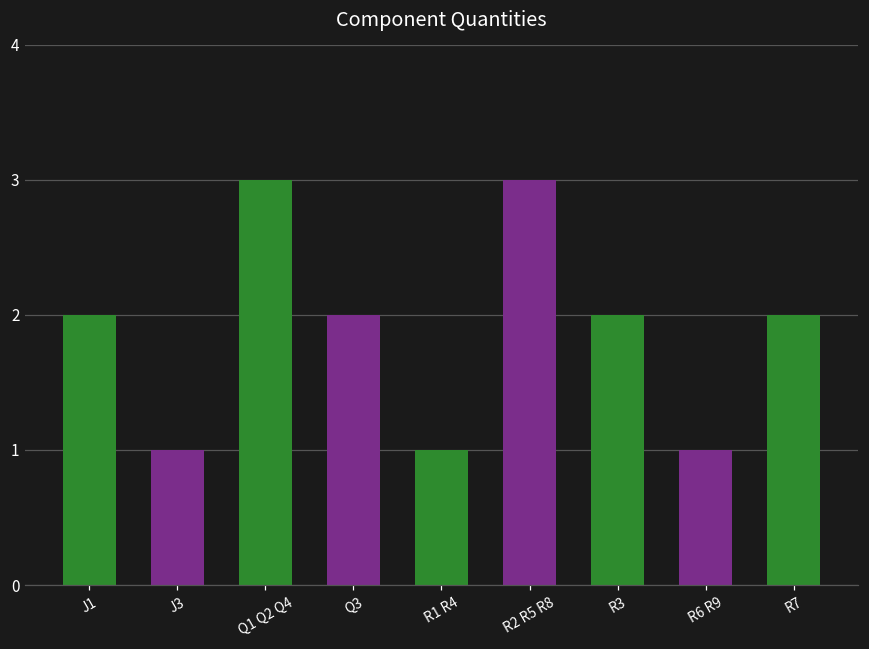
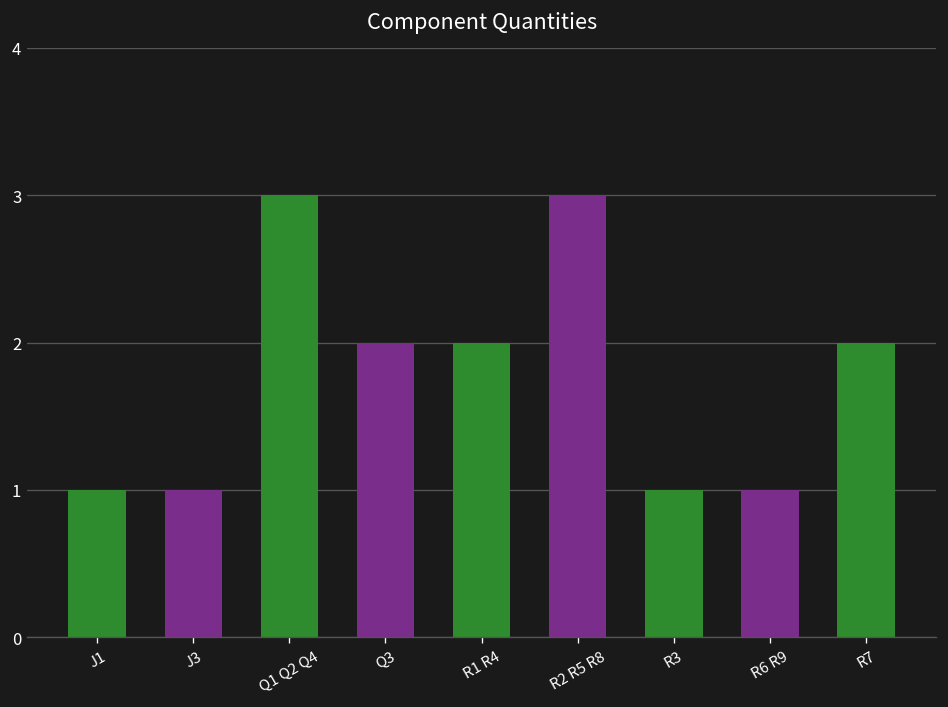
J1: 2 -> 1
R1 R4: 1 -> 2
R3: 2 -> 1
